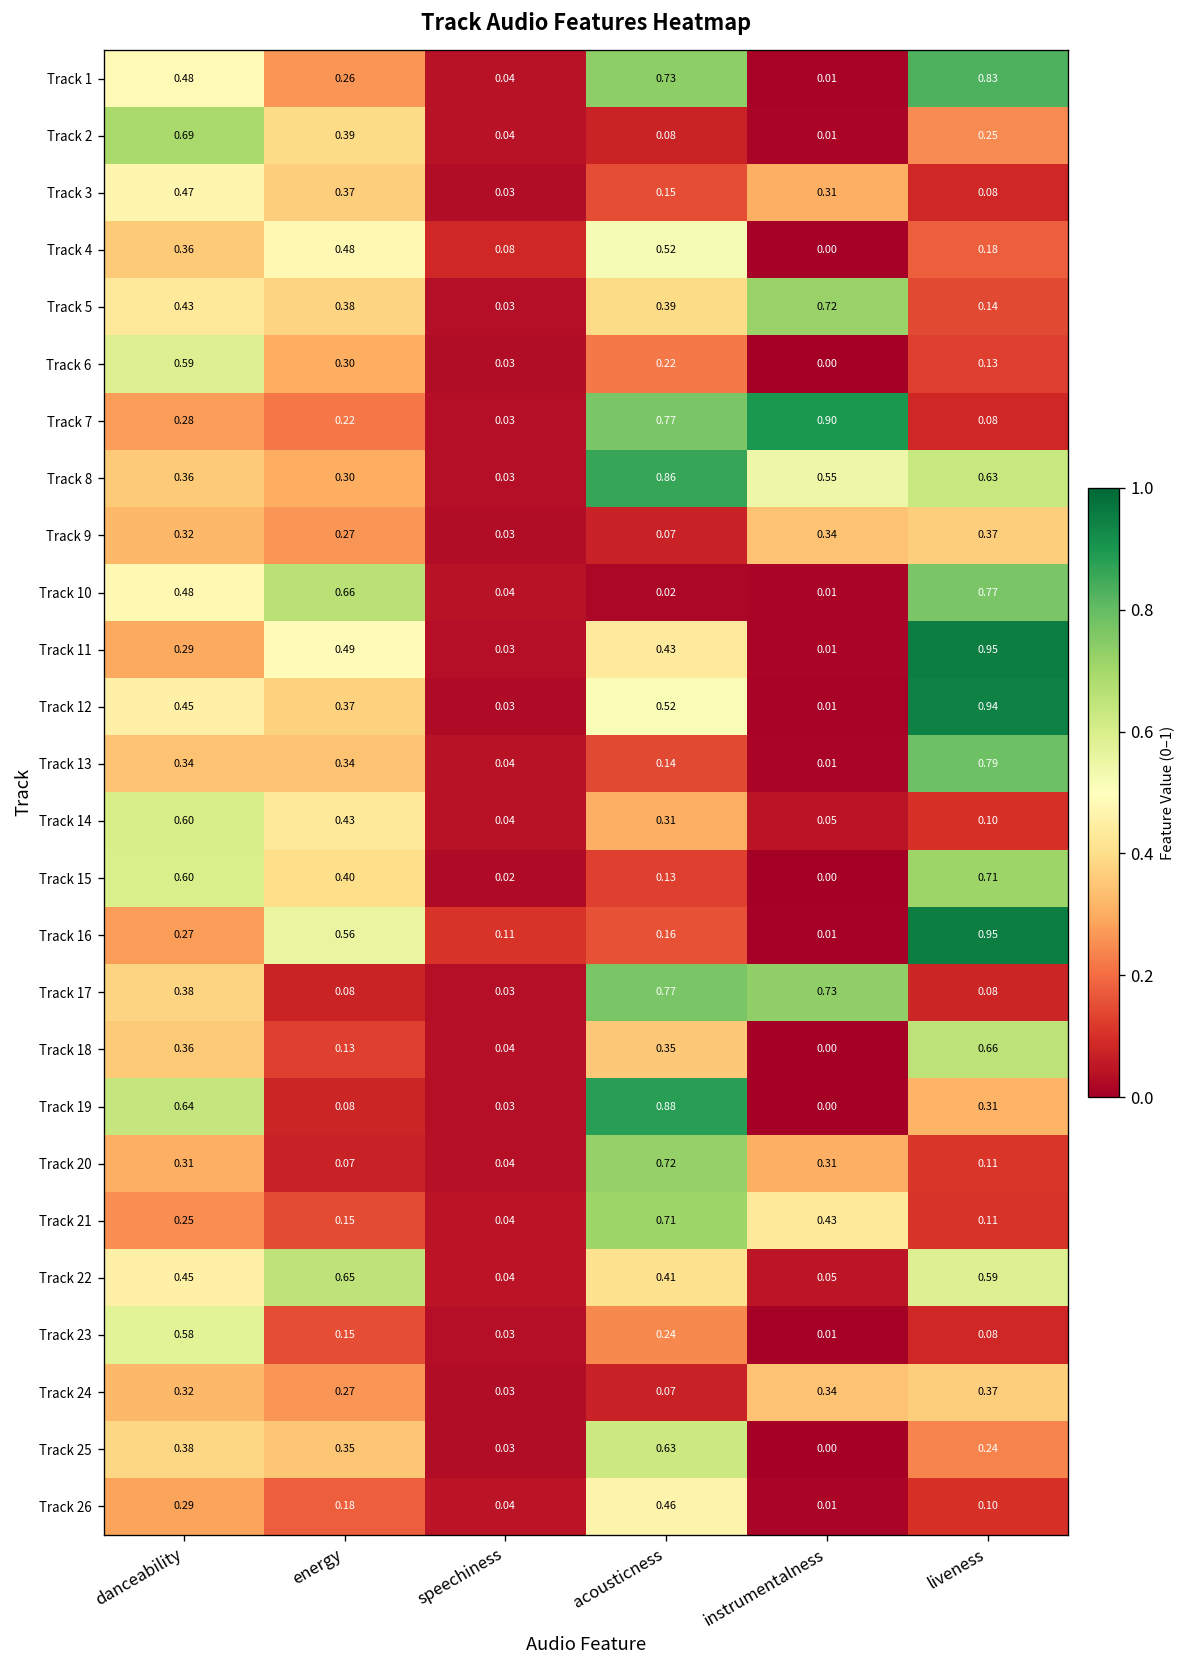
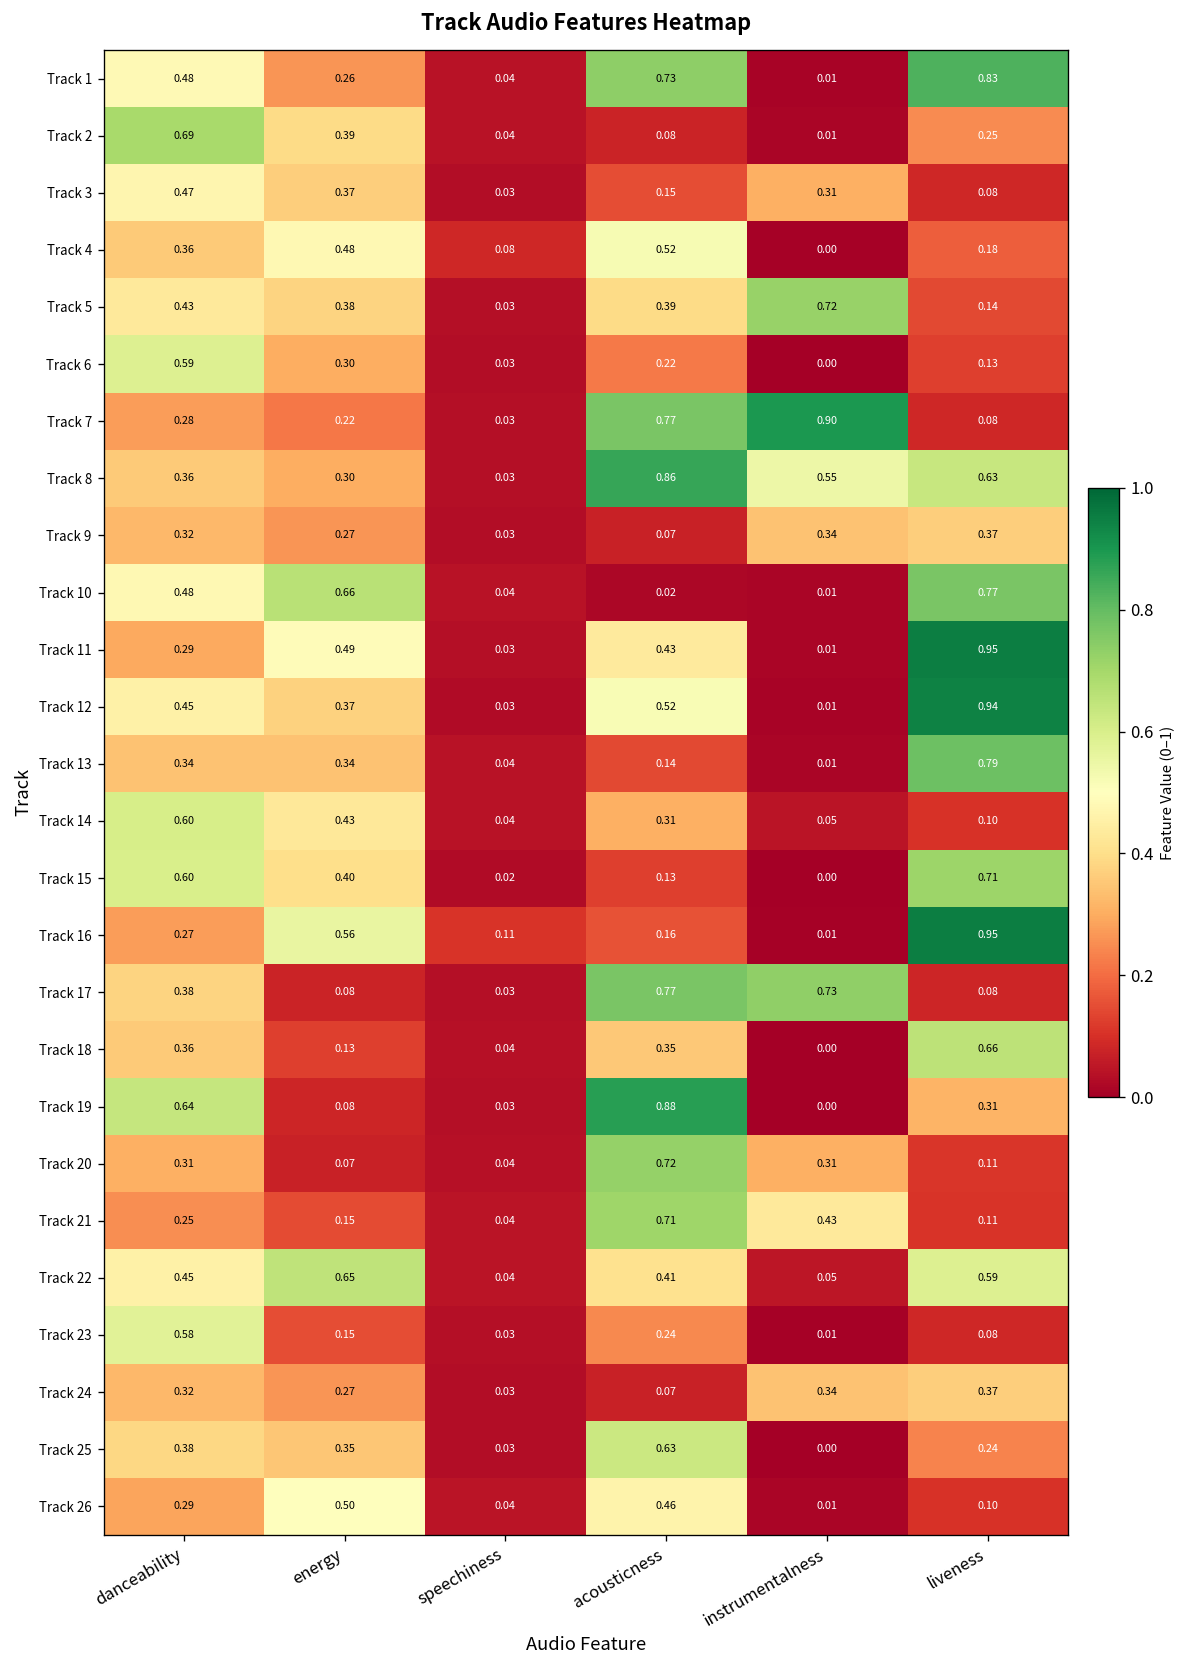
Track 26, energy: 0.18 -> 0.50
